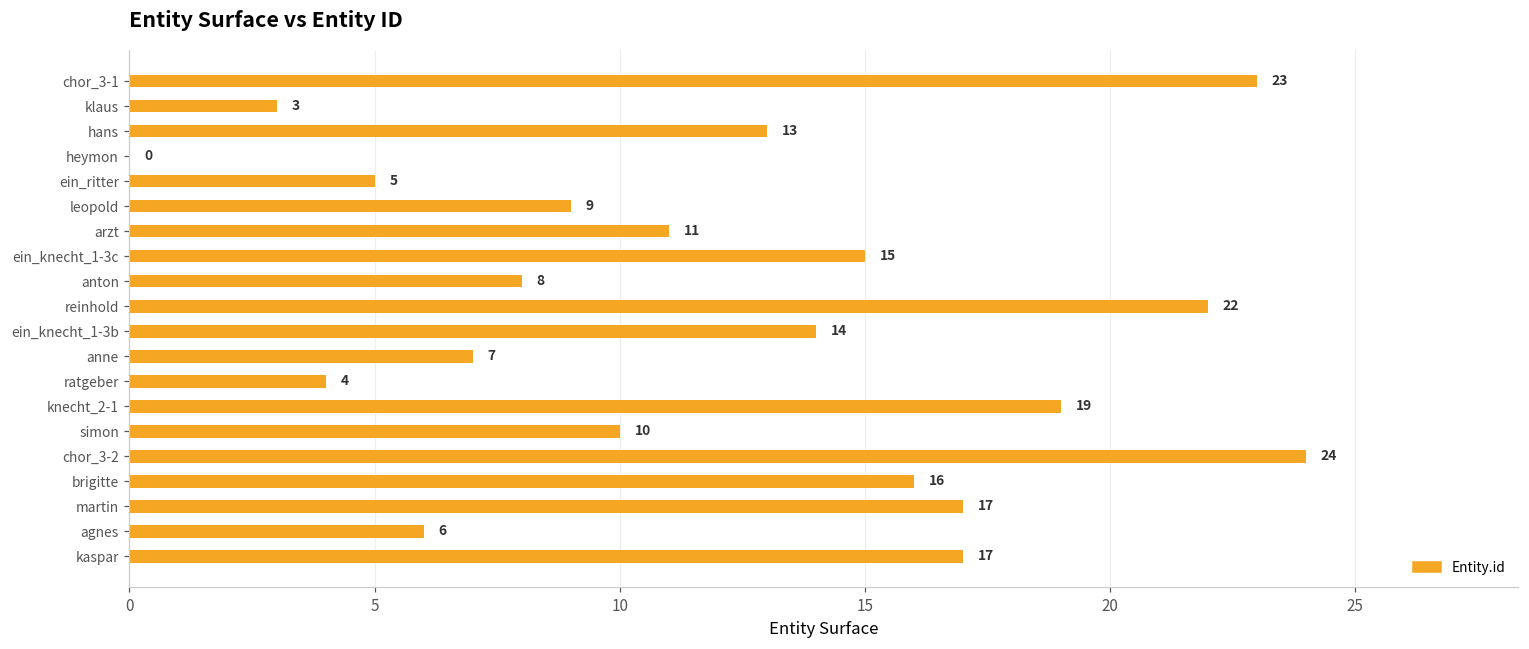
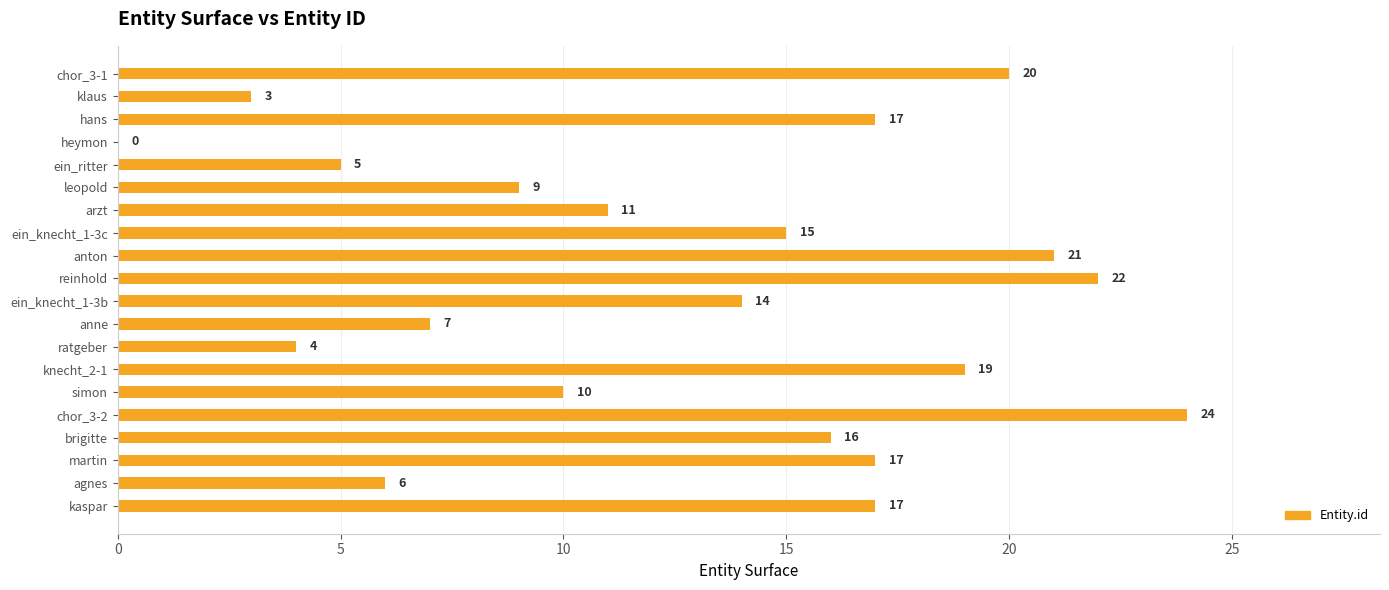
chor_3-1: 23 -> 20
hans: 13 -> 17
anton: 8 -> 21
